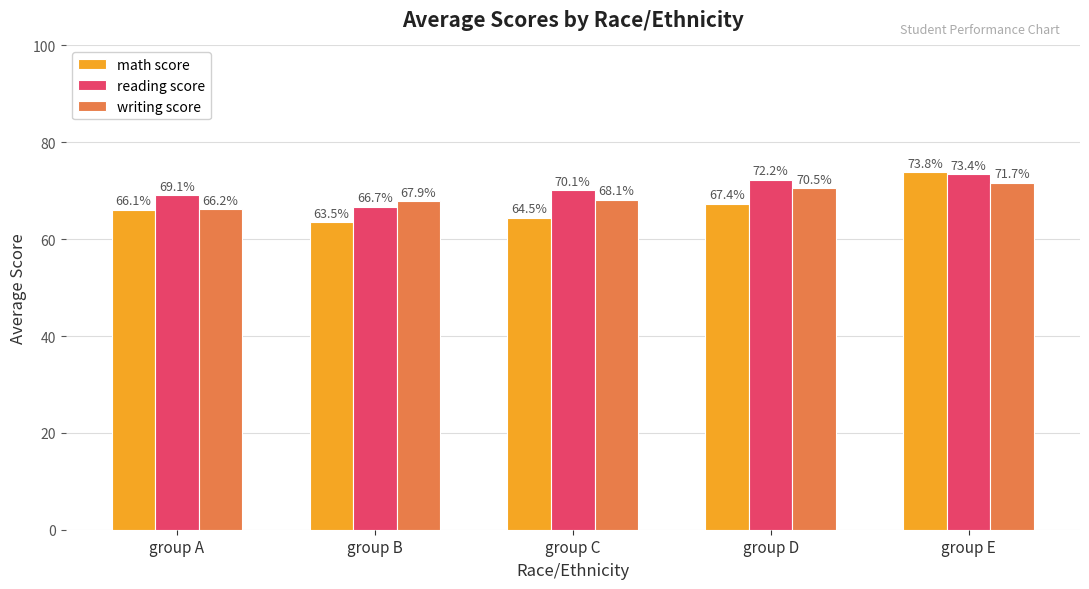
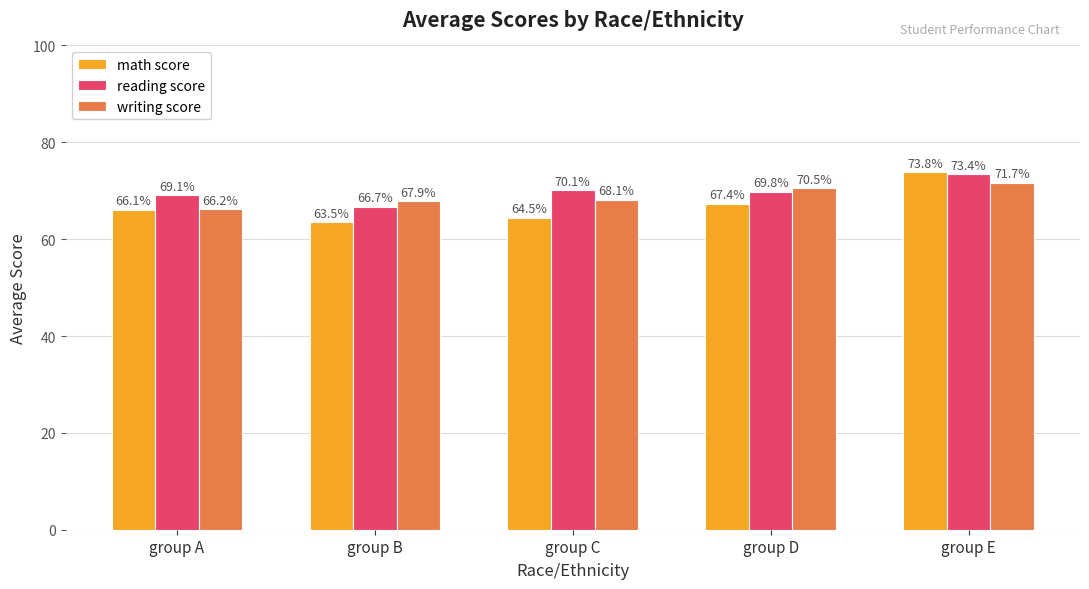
reading score, group D: 72.2% -> 69.8%
